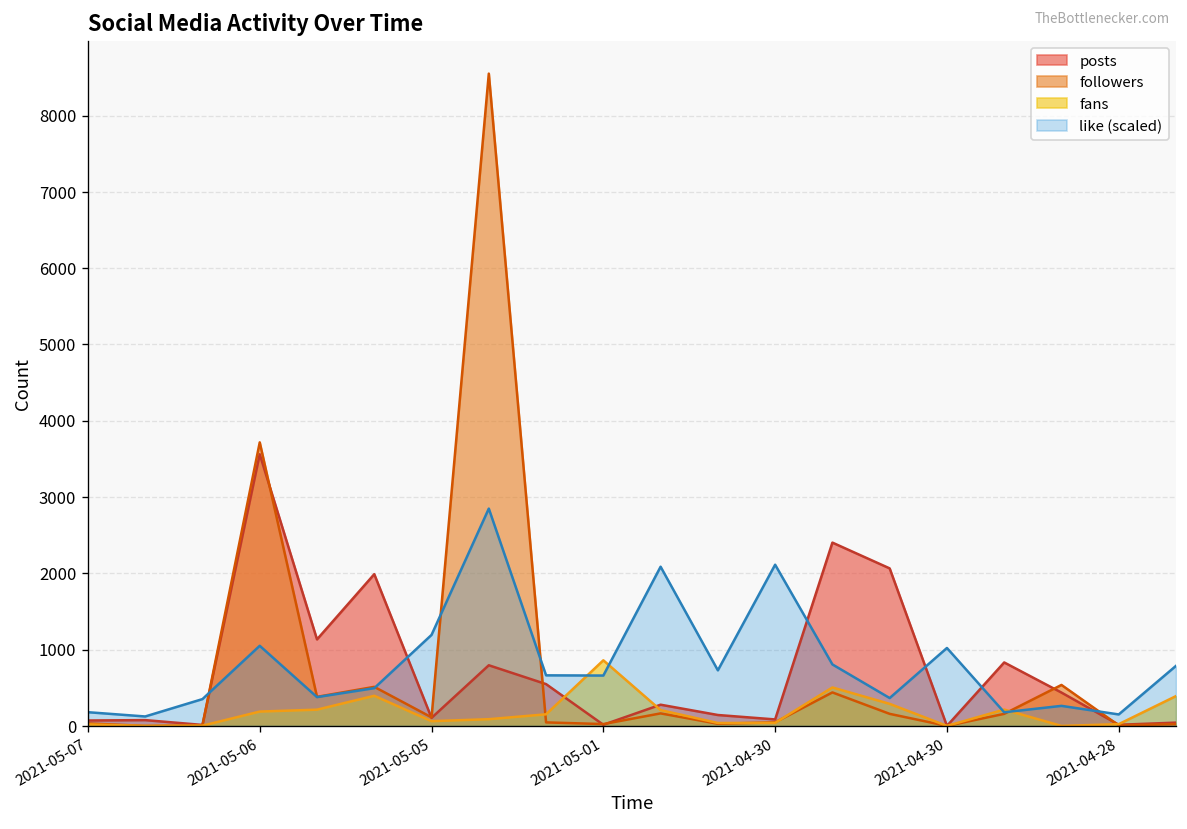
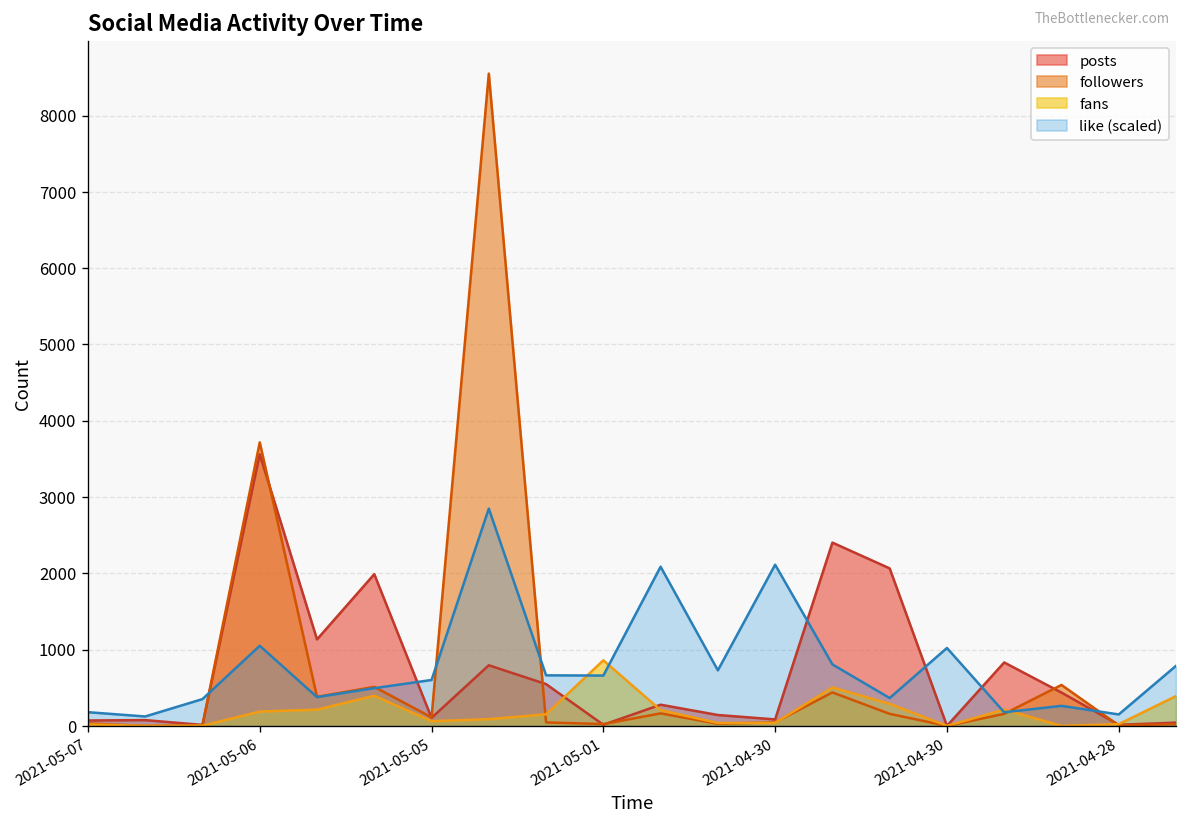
like (scaled), 2021-05-05: 1200 -> 600
